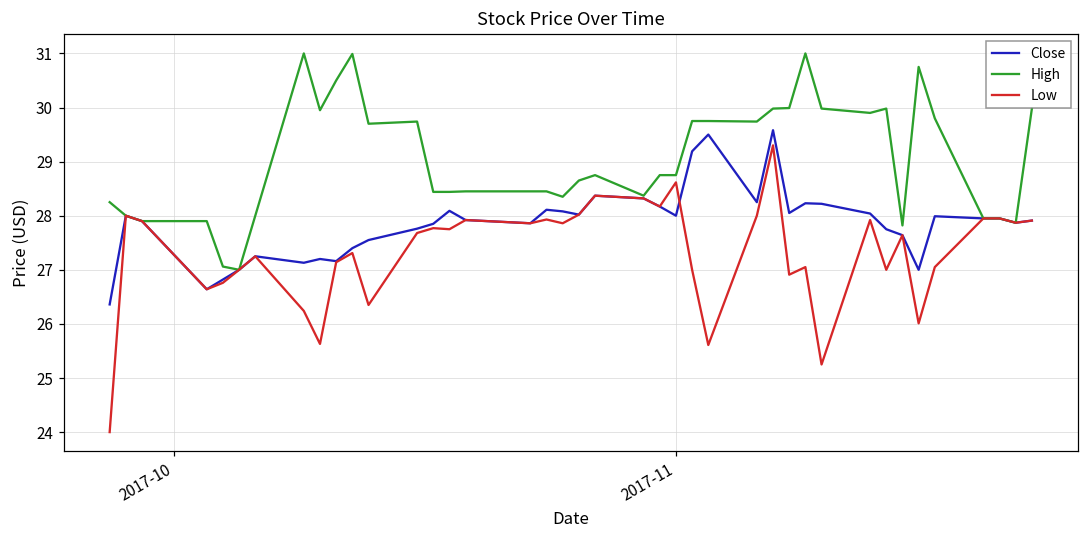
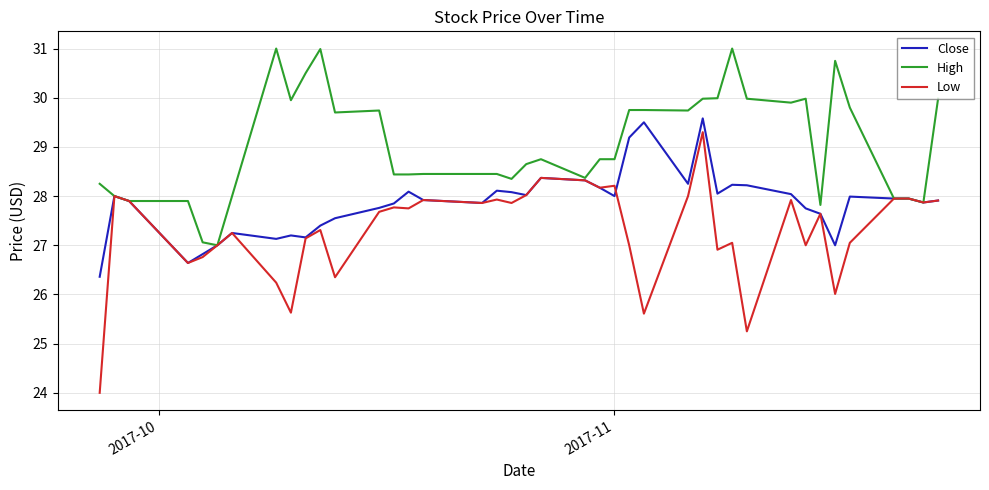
Low, 2017-11: 28.6 -> 28.2
